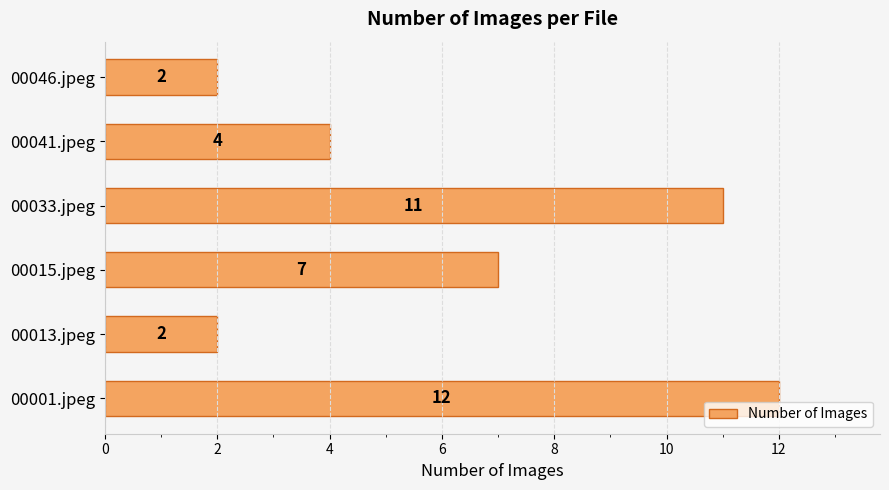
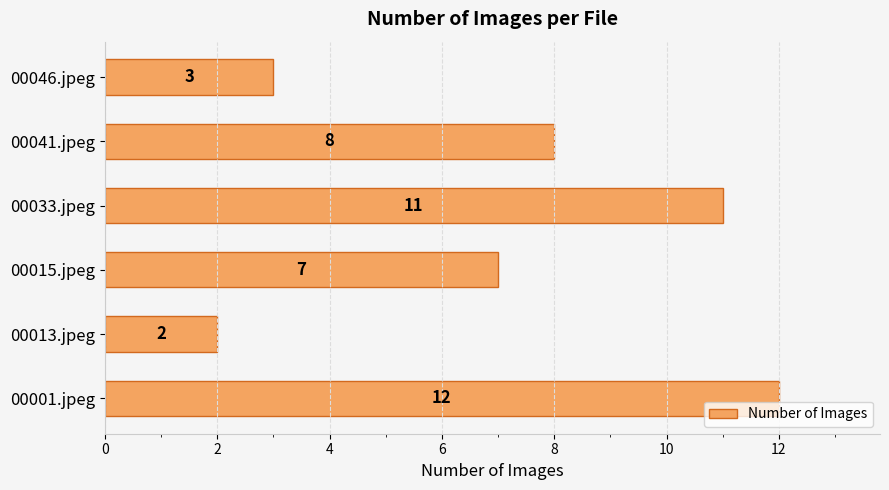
00046.jpeg: 2 -> 3
00041.jpeg: 4 -> 8
